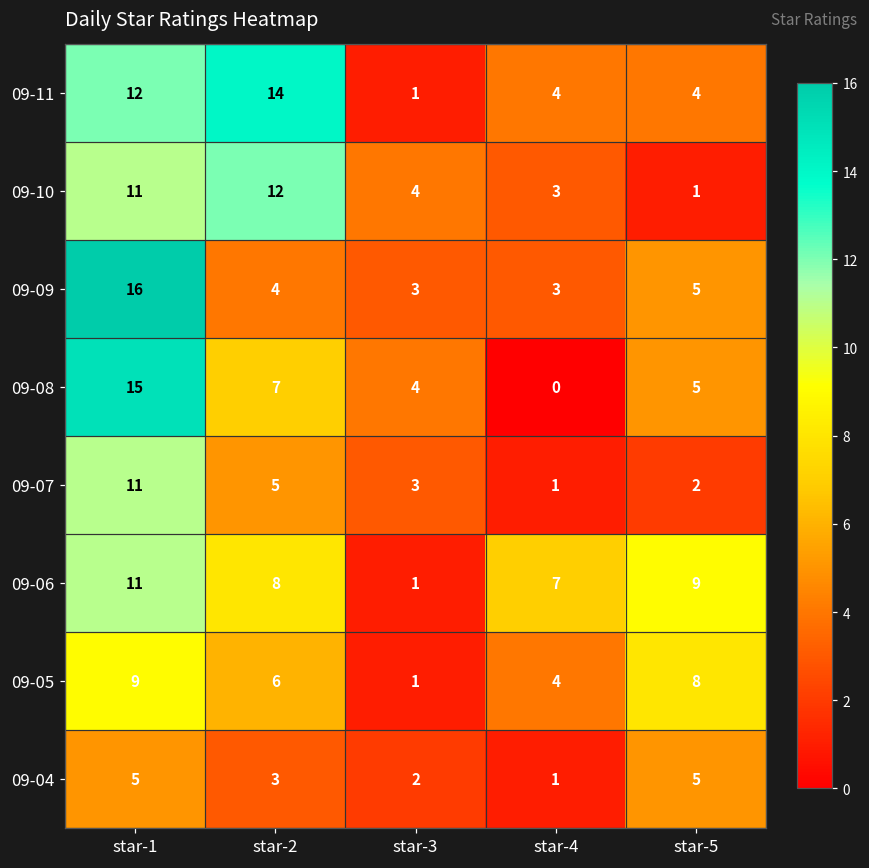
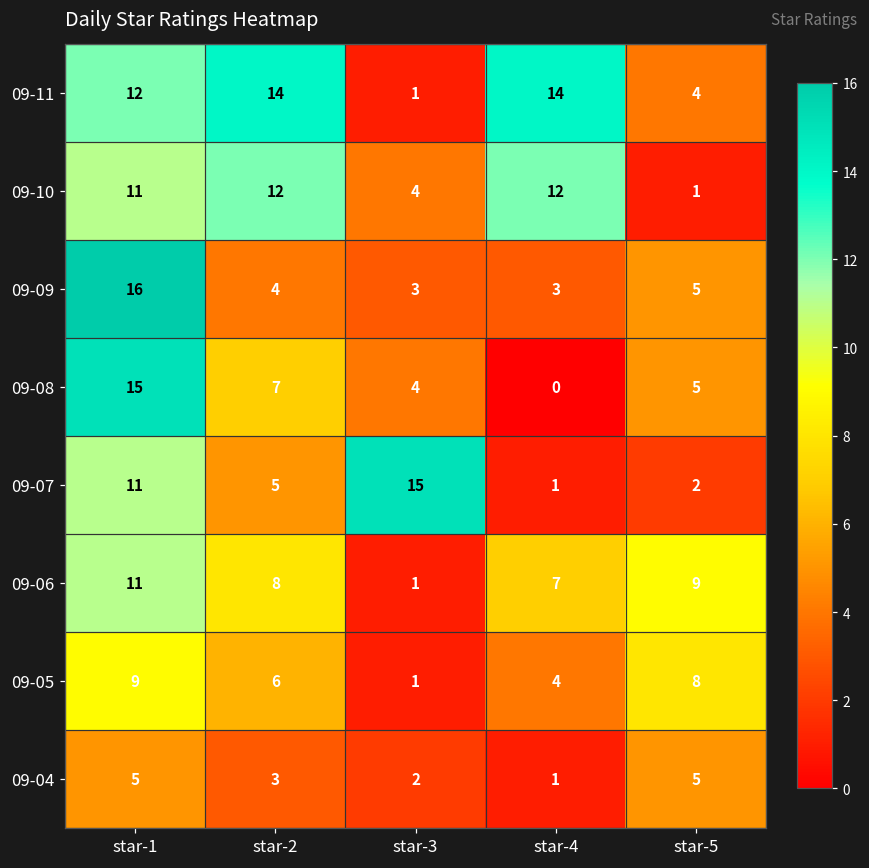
09-11, star-4: 4 -> 14
09-10, star-4: 3 -> 12
09-07, star-3: 3 -> 15
